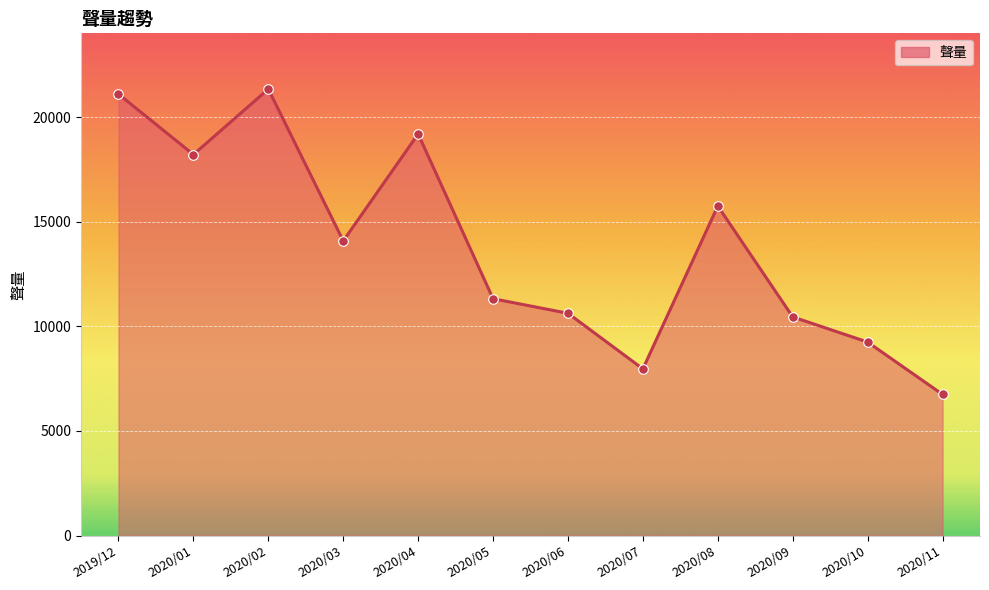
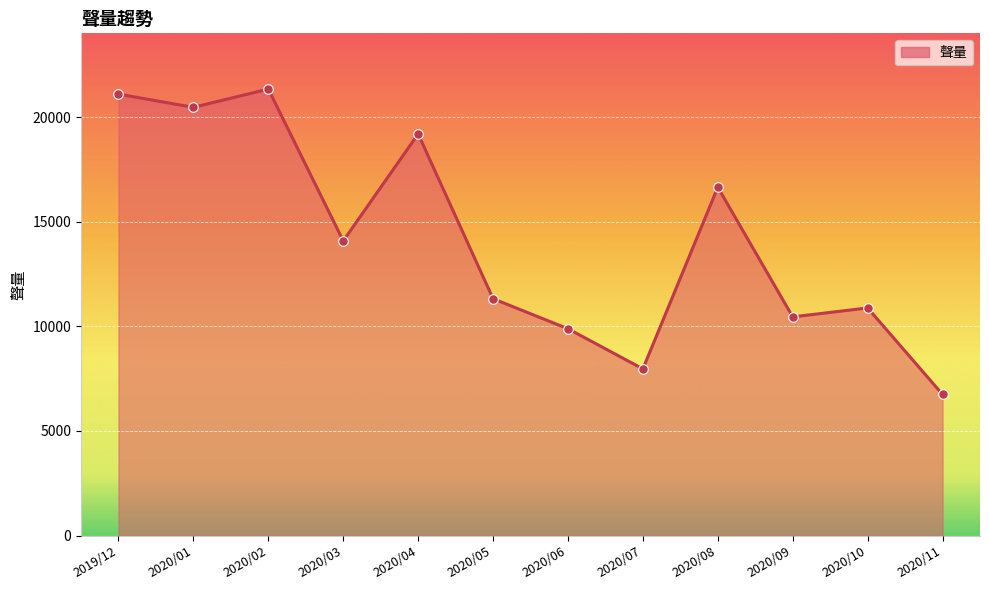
2020/01: 18200 -> 20500
2020/06: 10600 -> 9900
2020/08: 15700 -> 16600
2020/10: 9200 -> 10900
